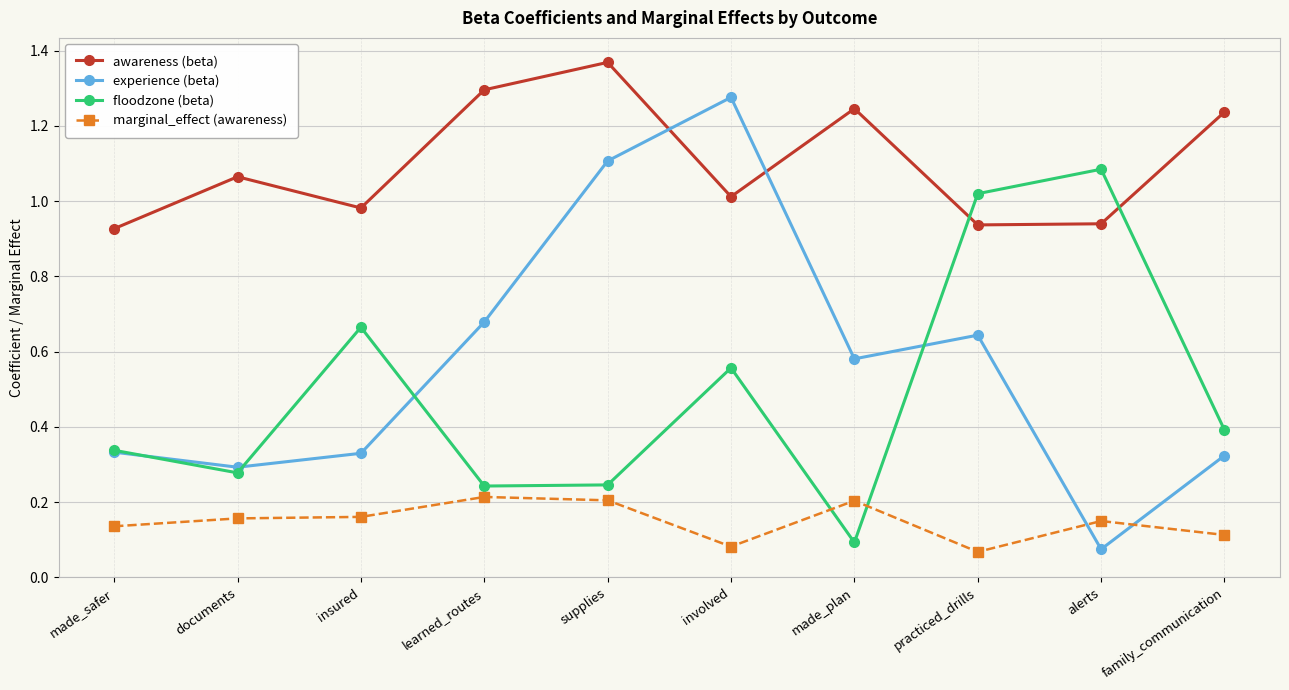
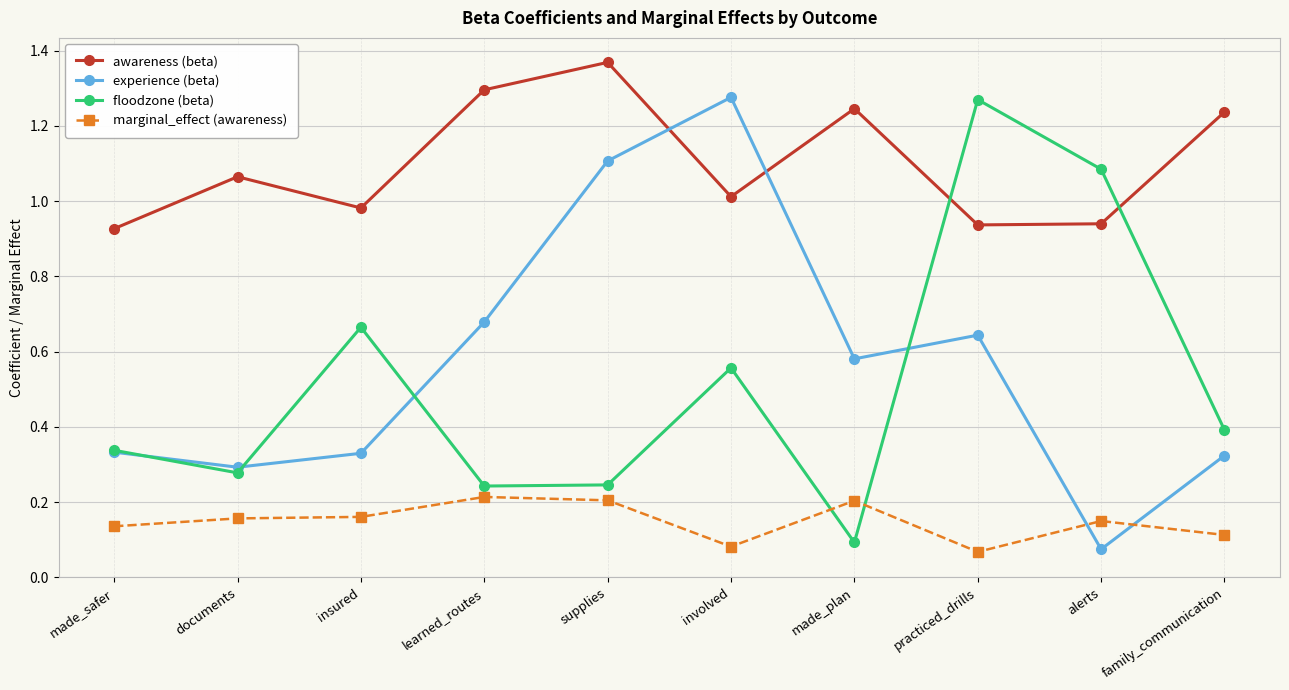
floodzone (beta), practiced_drills: 1.02 -> 1.27
